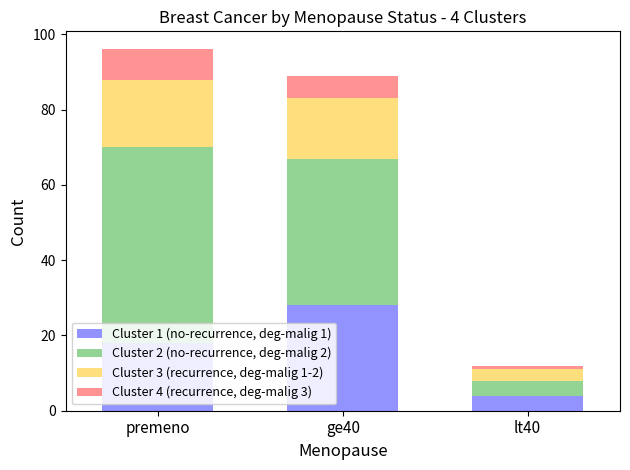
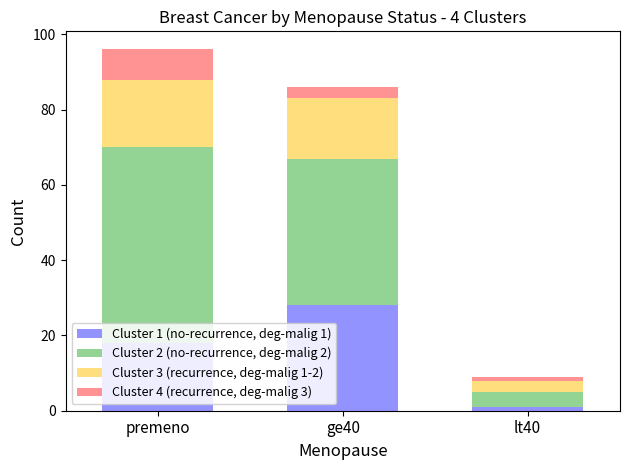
Cluster 4 (recurrence, deg-malig 3), ge40: 6 -> 3
Cluster 1 (no-recurrence, deg-malig 1), lt40: 4 -> 1
